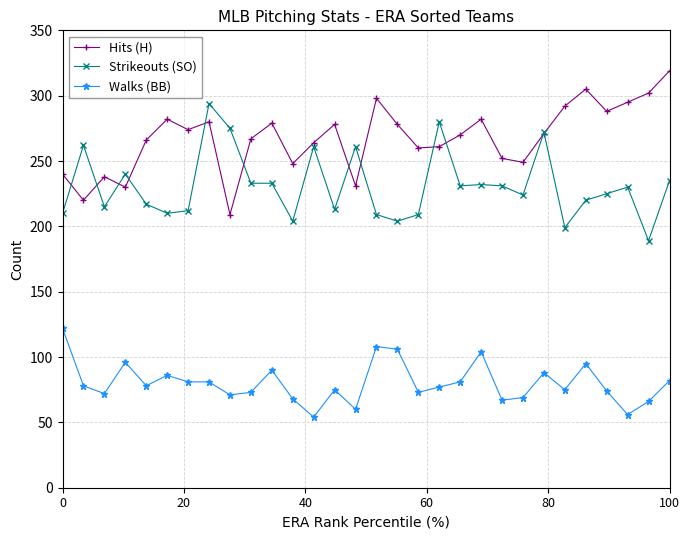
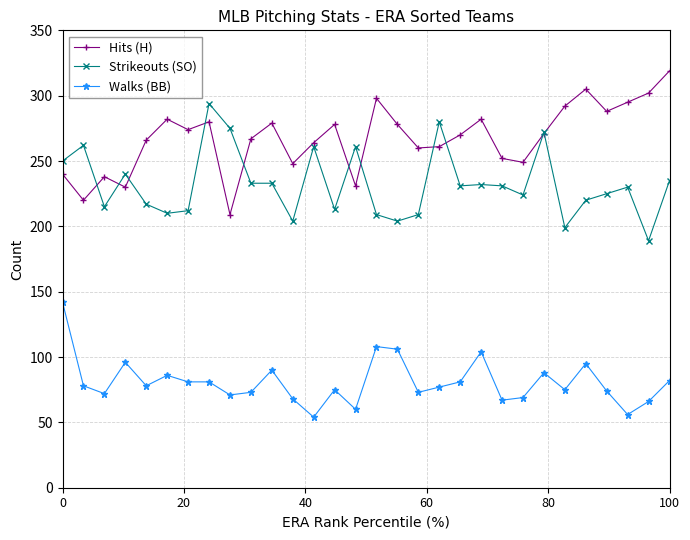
Strikeouts (SO), 0: 210 -> 250
Walks (BB), 0: 122 -> 142
